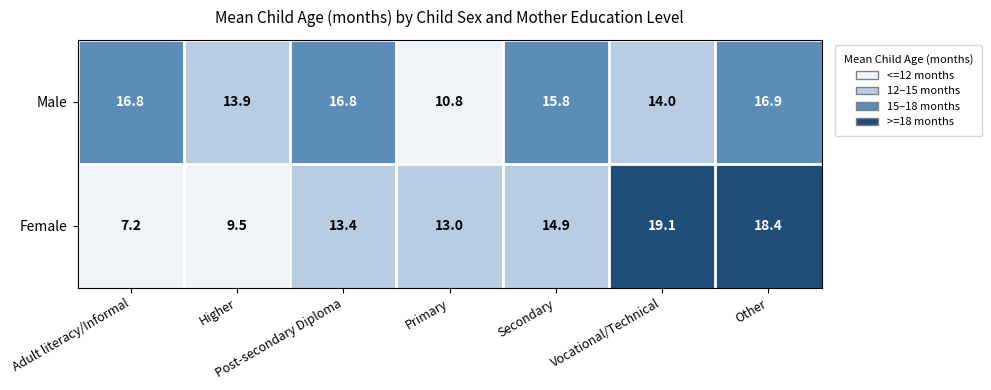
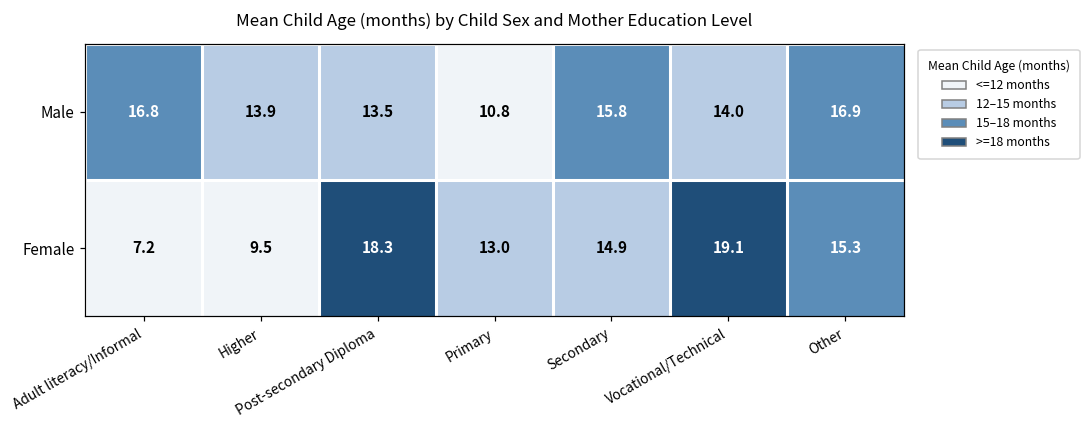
Male, Post-secondary Diploma: 16.8 -> 13.5
Female, Post-secondary Diploma: 13.4 -> 18.3
Female, Other: 18.4 -> 15.3
